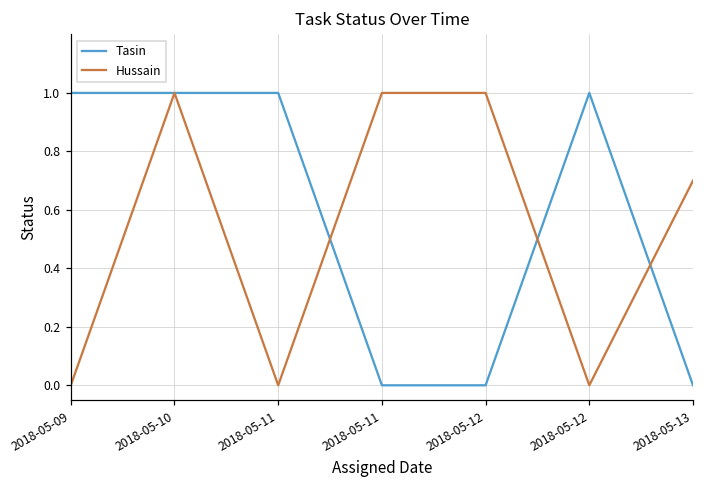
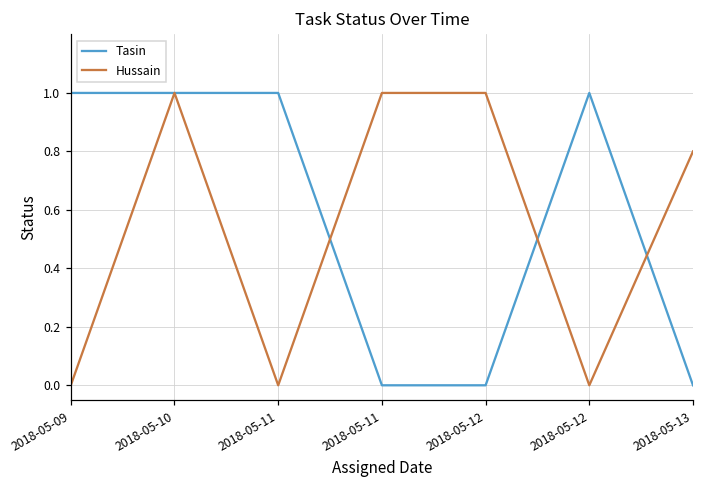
Hussain, 2018-05-13: 0.7 -> 0.8
